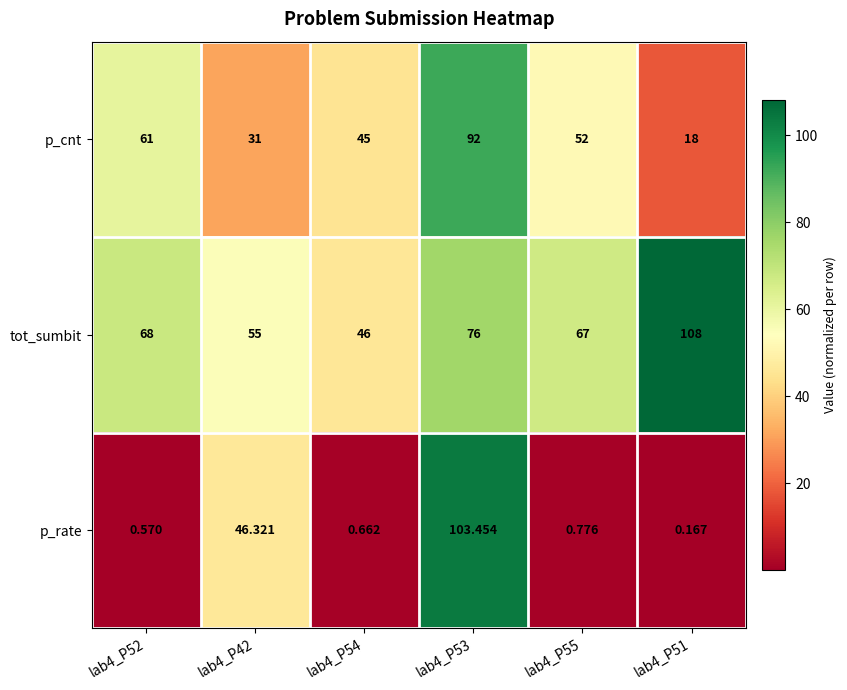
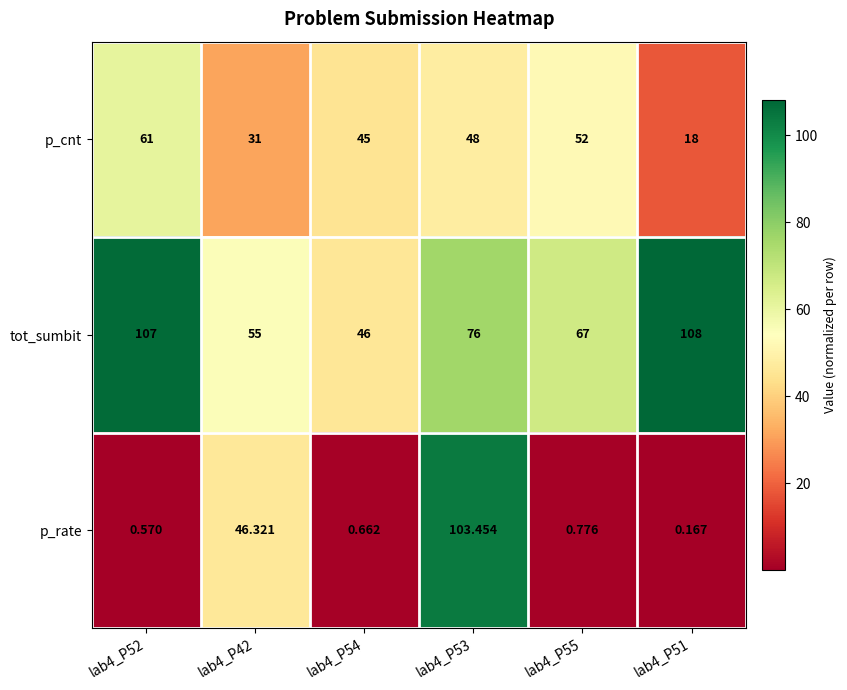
p_cnt, lab4_P53: 92 -> 48
tot_sumbit, lab4_P52: 68 -> 107
